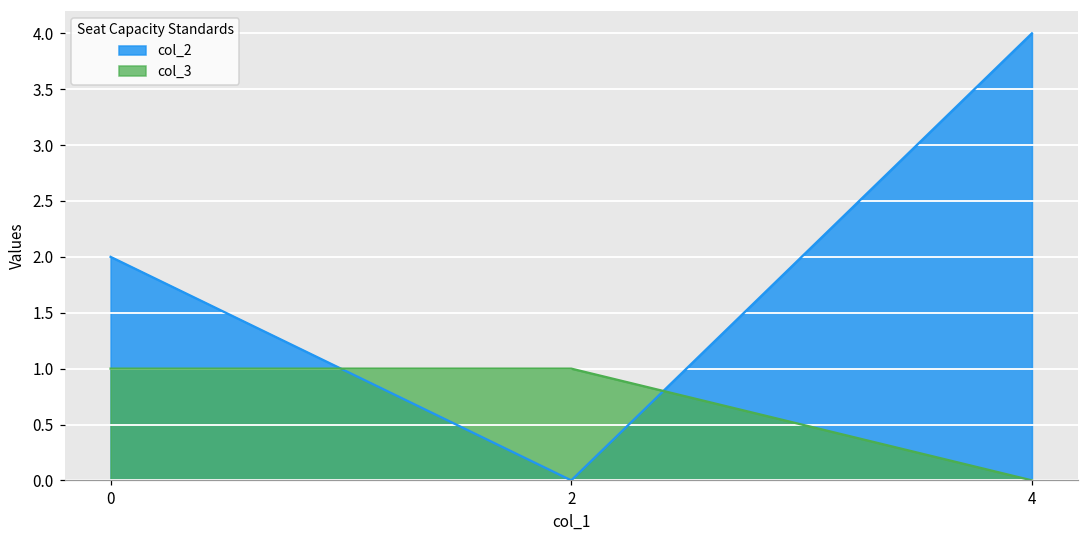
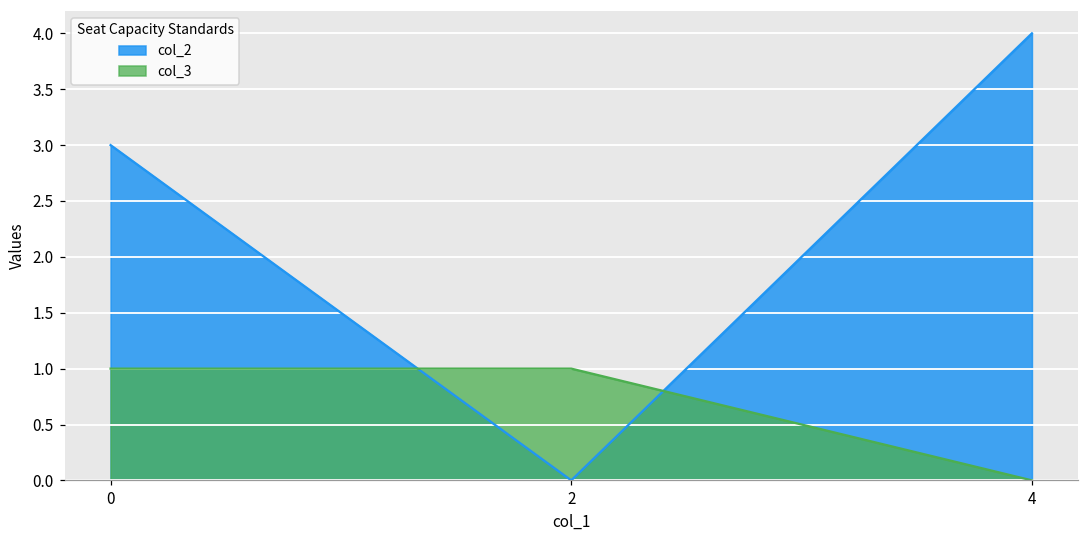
col_2, 0: 2 -> 3
